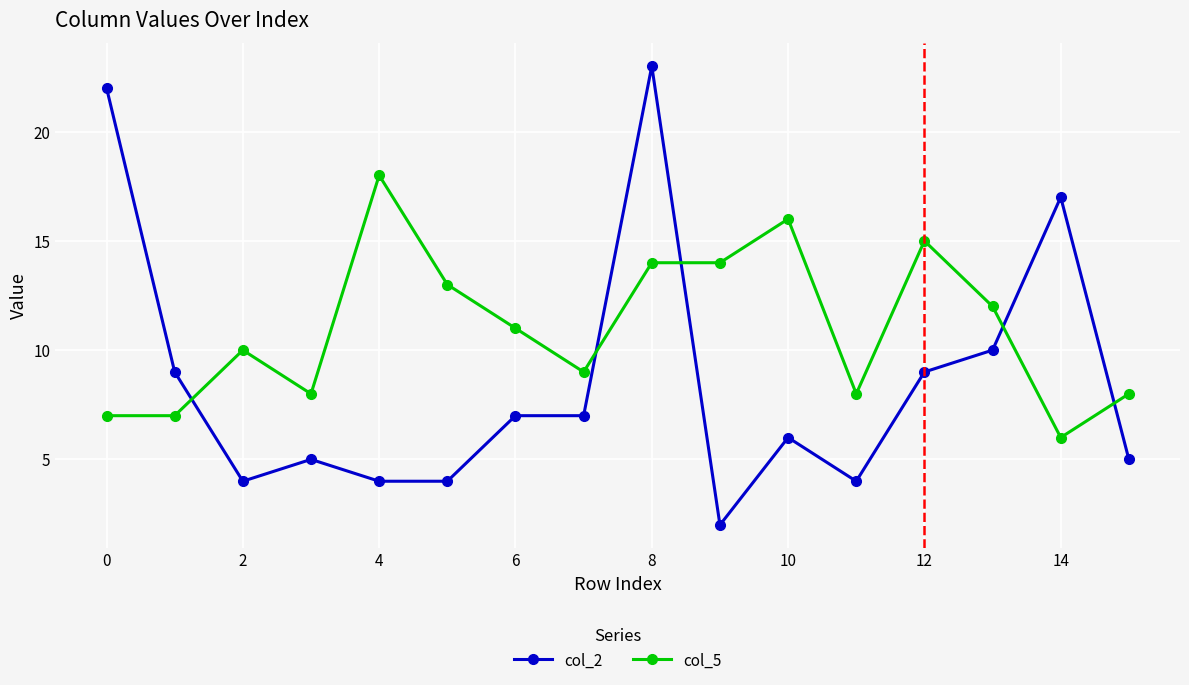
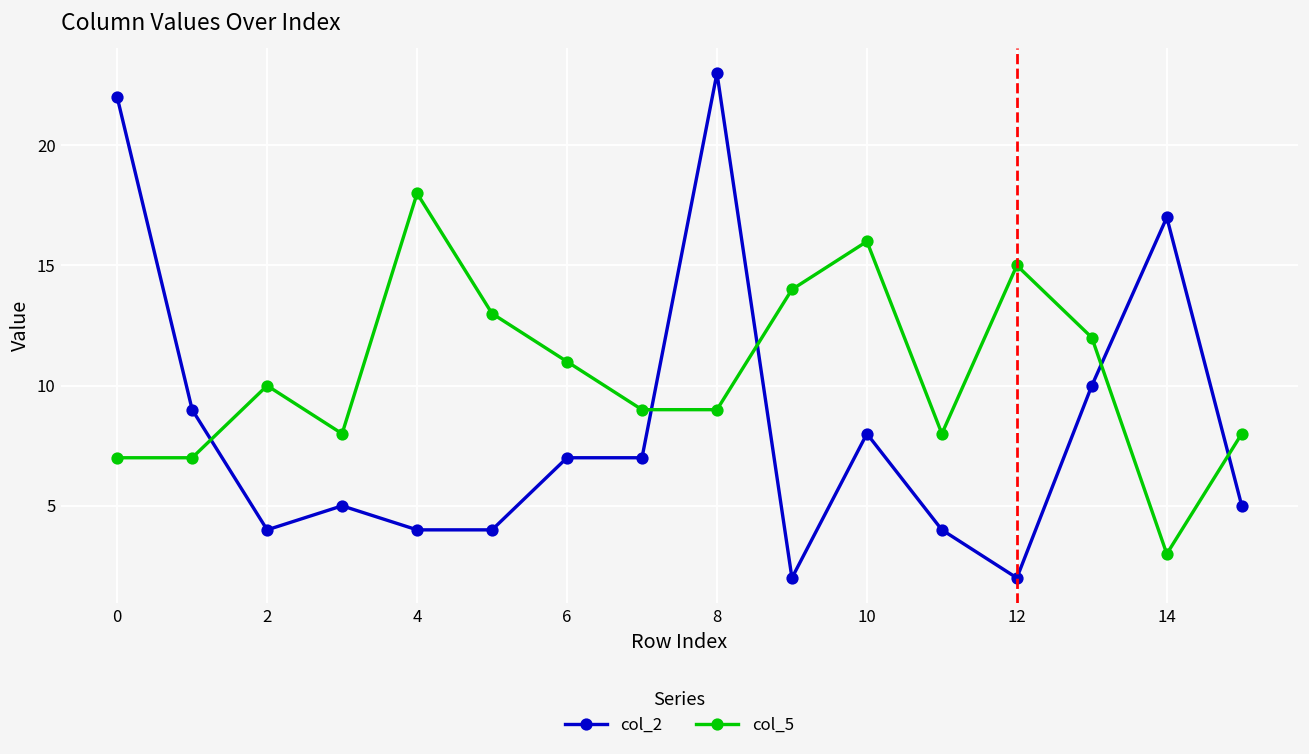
col_5, 8: 14 -> 9
col_2, 10: 6 -> 8
col_2, 12: 9 -> 2
col_5, 14: 6 -> 3
